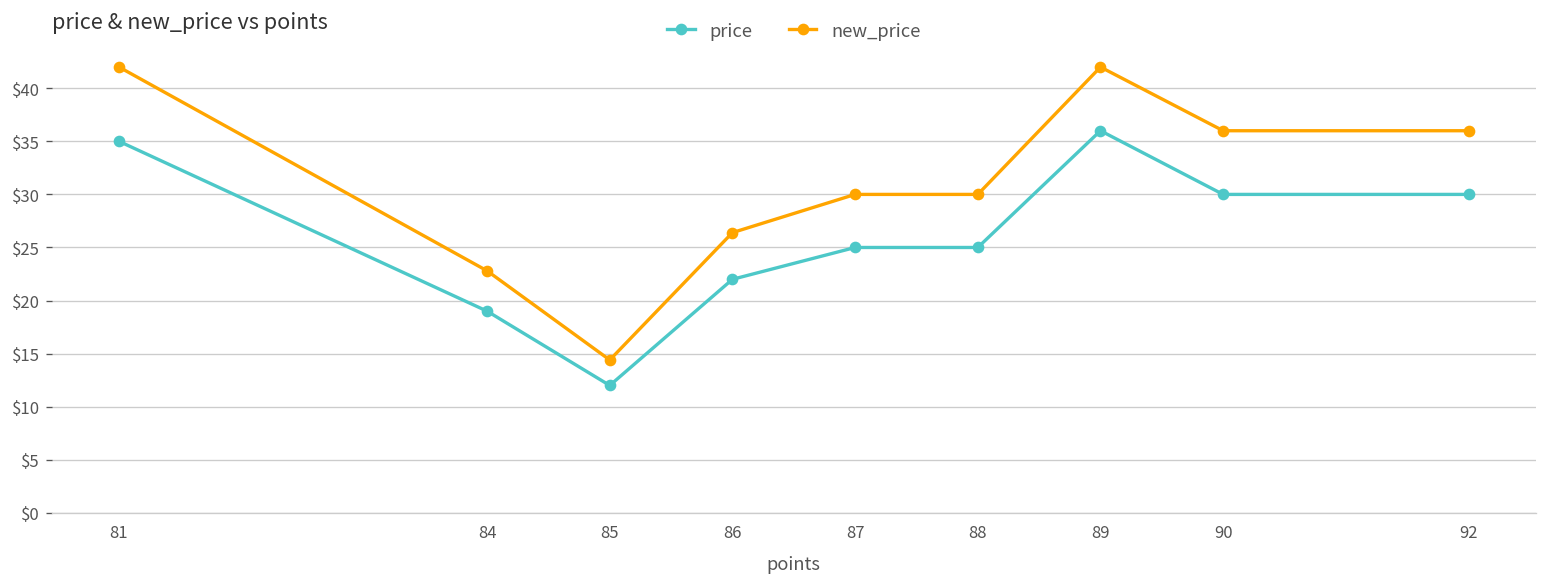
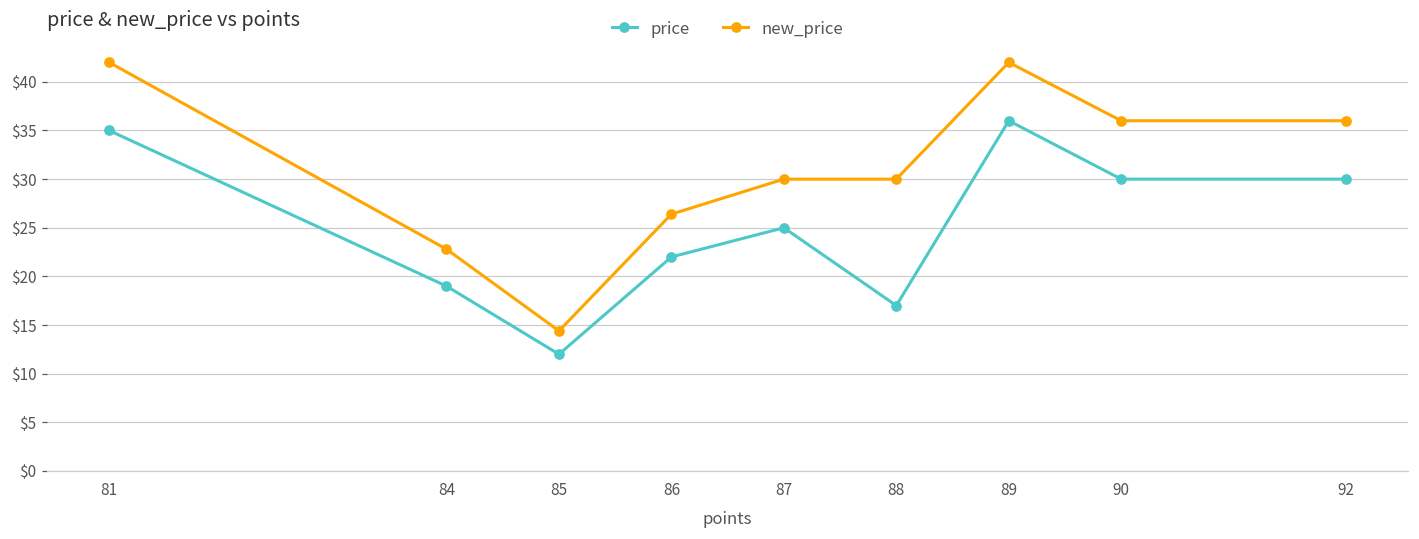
price, 88: $25 -> $17
